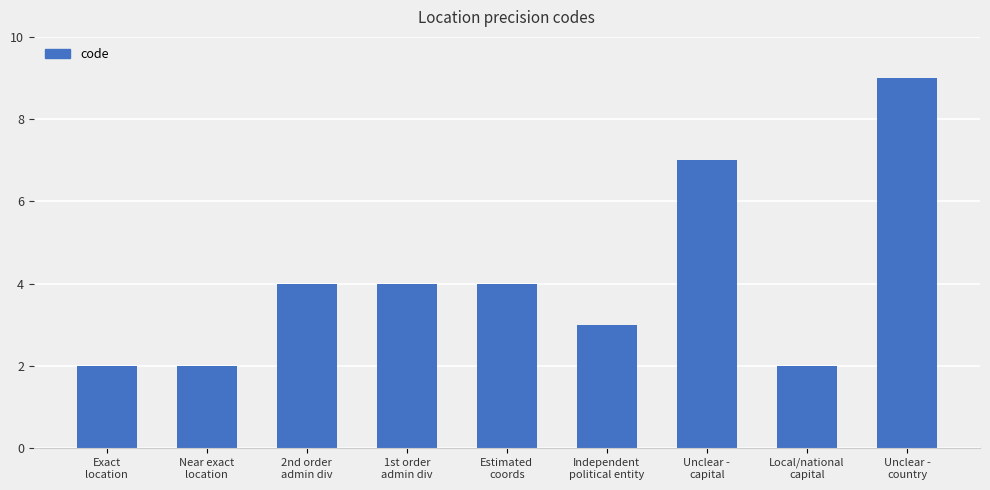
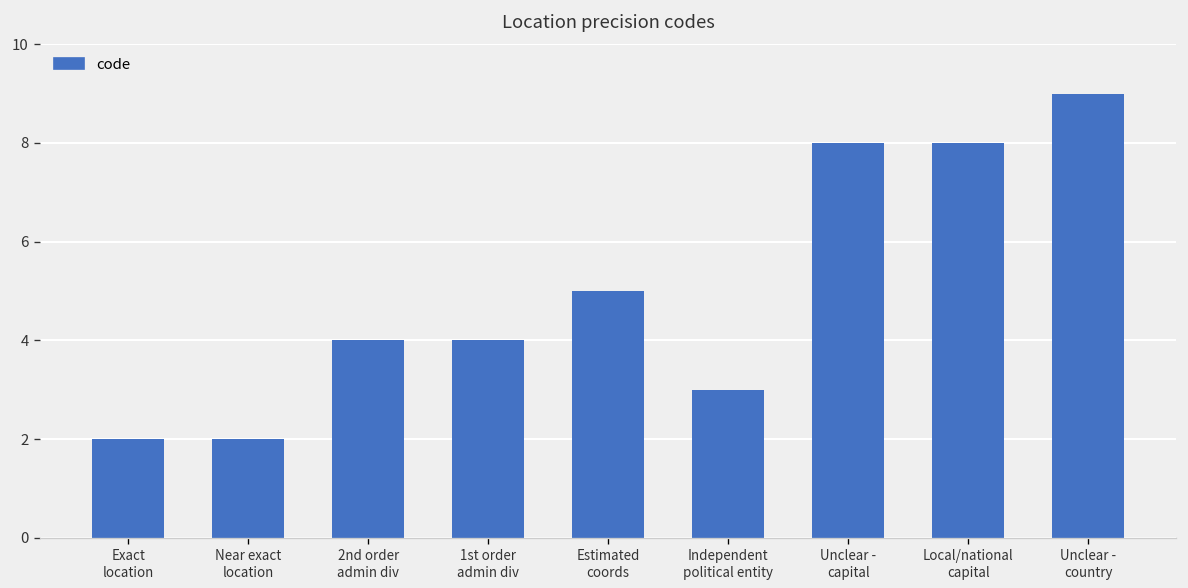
Estimated coords: 4 -> 5
Unclear - capital: 7 -> 8
Local/national capital: 2 -> 8
